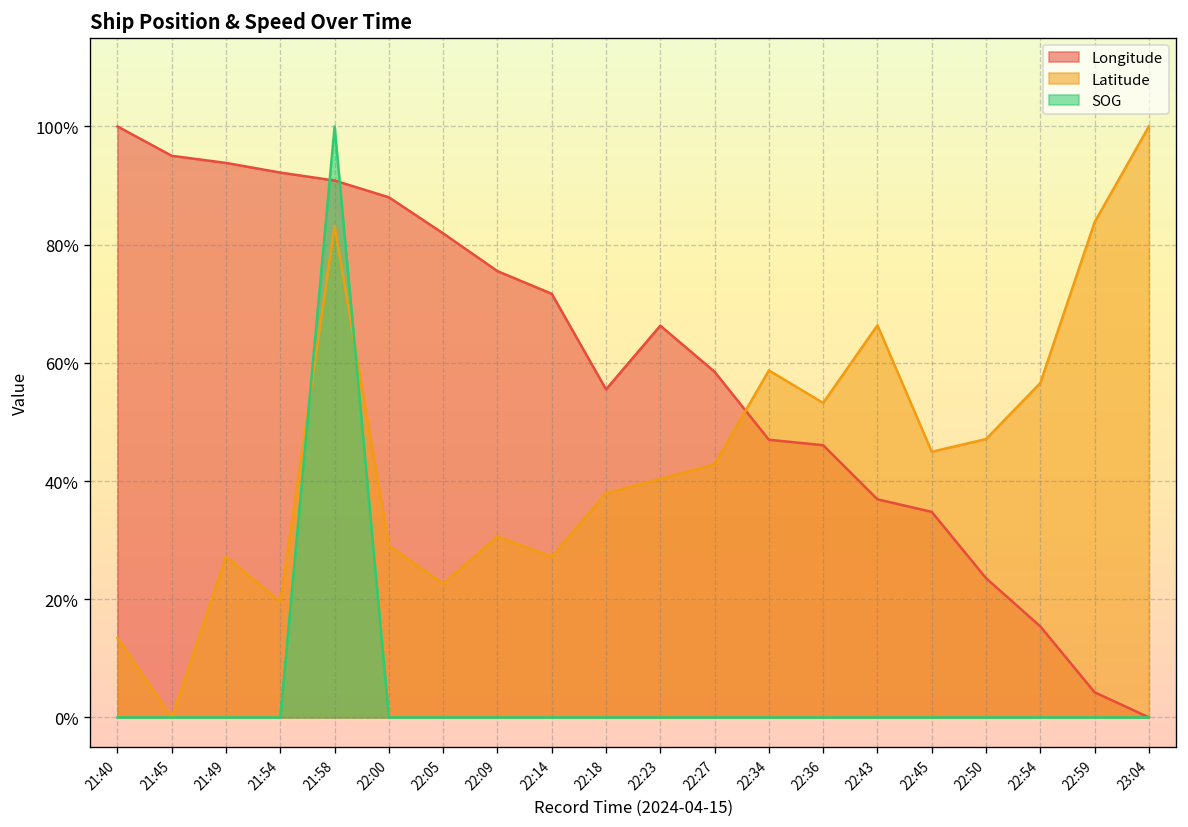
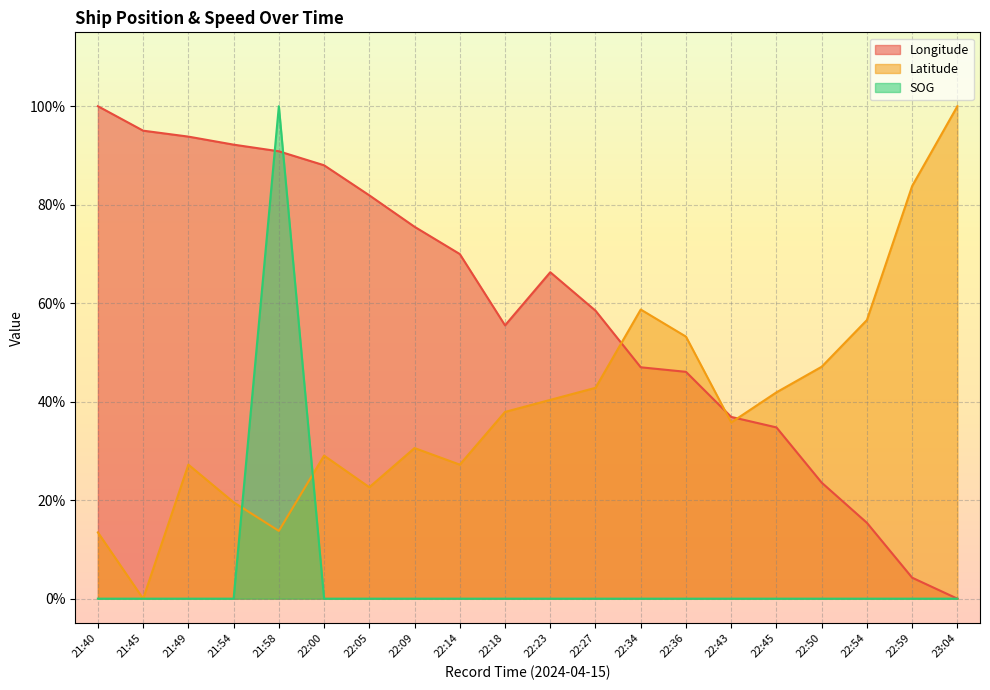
Latitude, 21:58: 83% -> 14%
Longitude, 22:14: 72% -> 70%
Latitude, 22:43: 66% -> 36%
Latitude, 22:45: 45% -> 42%
